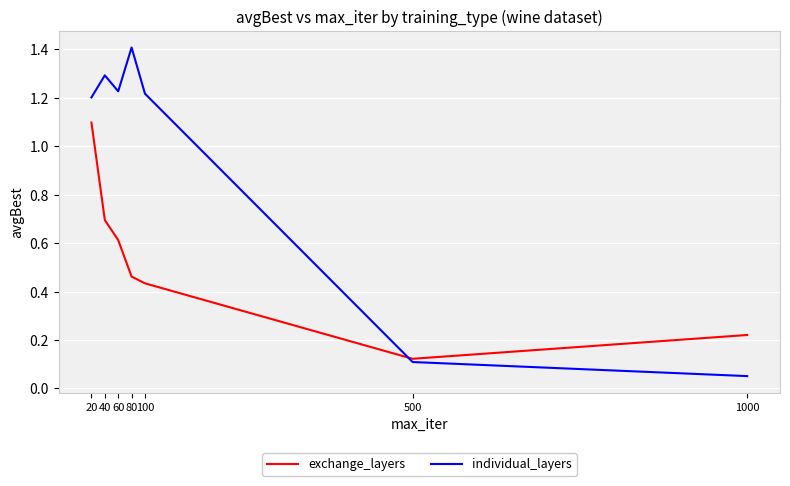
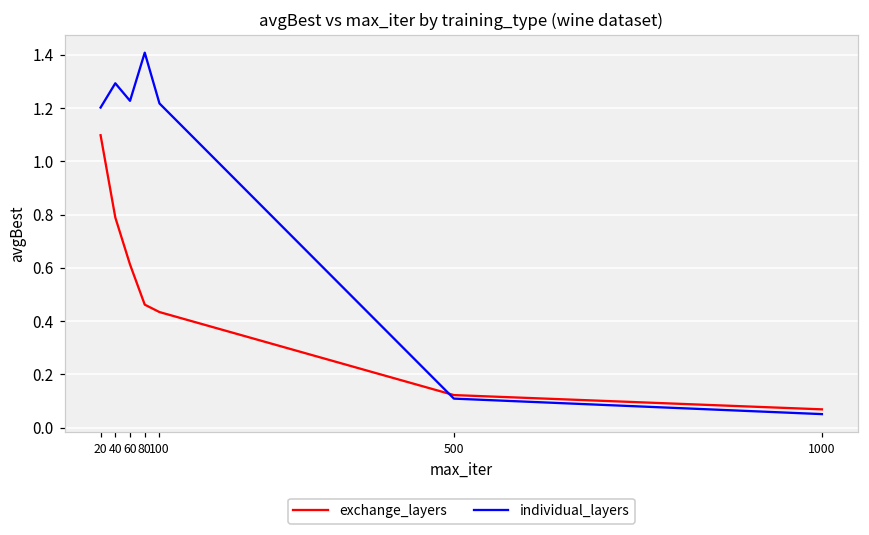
exchange_layers, 40: 0.70 -> 0.79
exchange_layers, 1000: 0.22 -> 0.07
